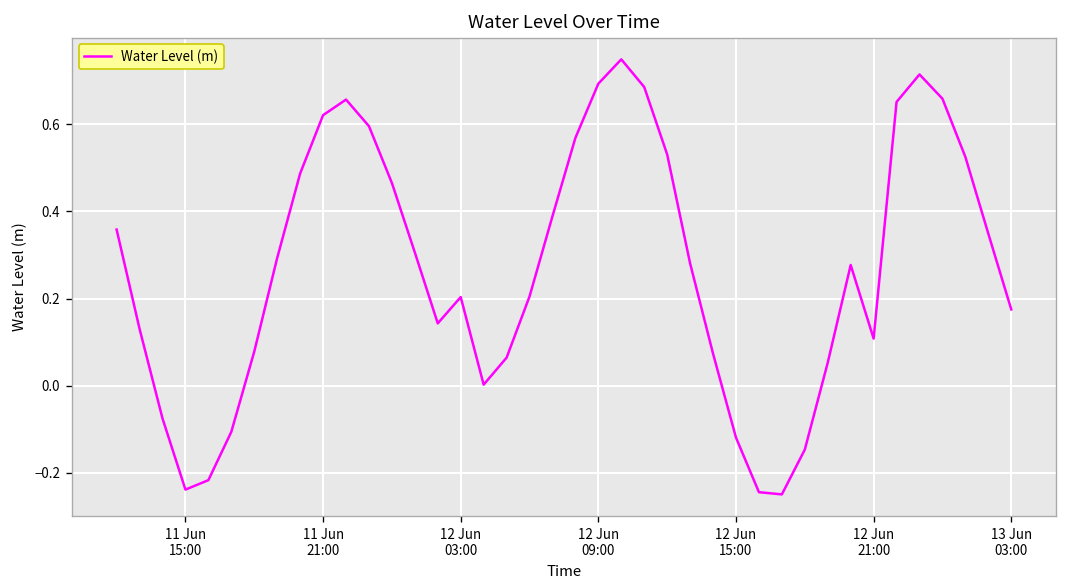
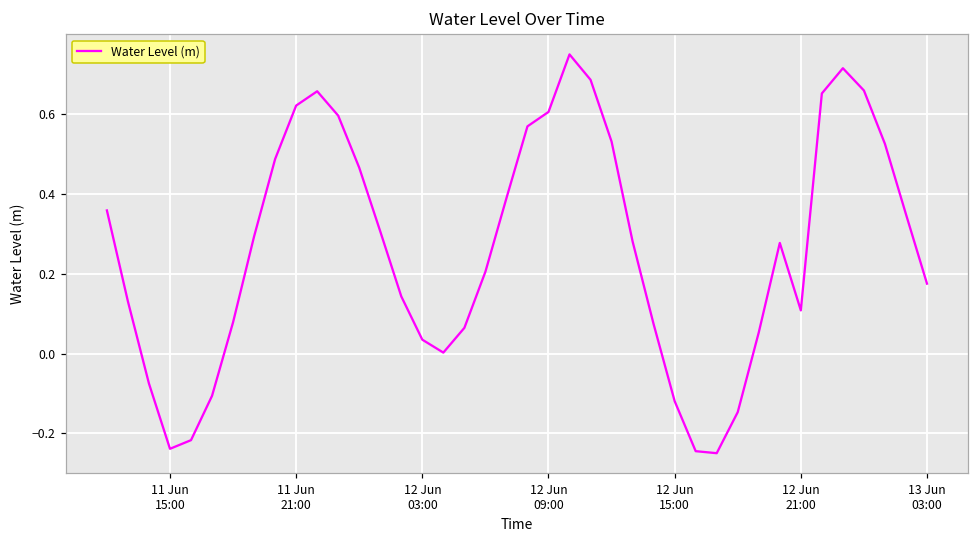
12 Jun 03:00: 0.20 -> 0.03
12 Jun 09:00: 0.69 -> 0.61
